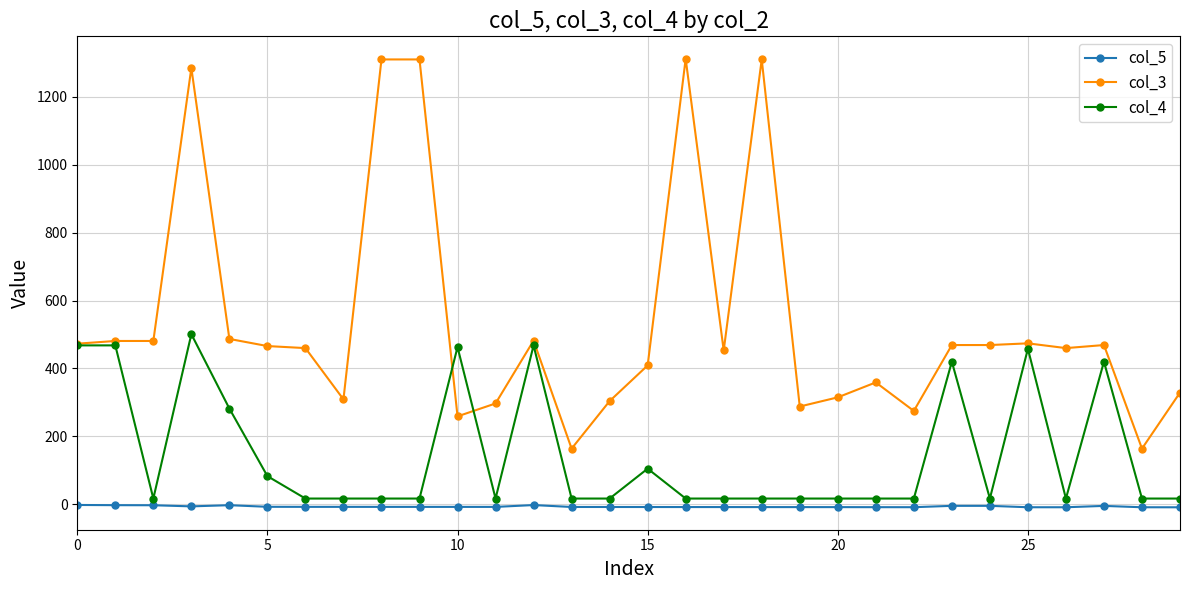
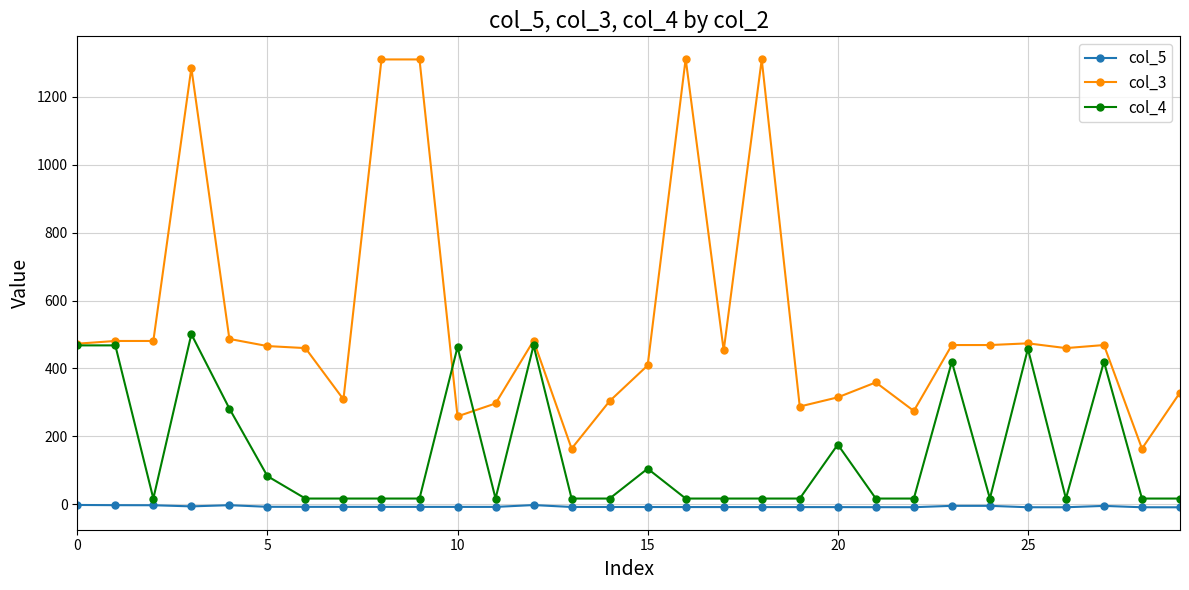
col_4, 20: 20 -> 180
